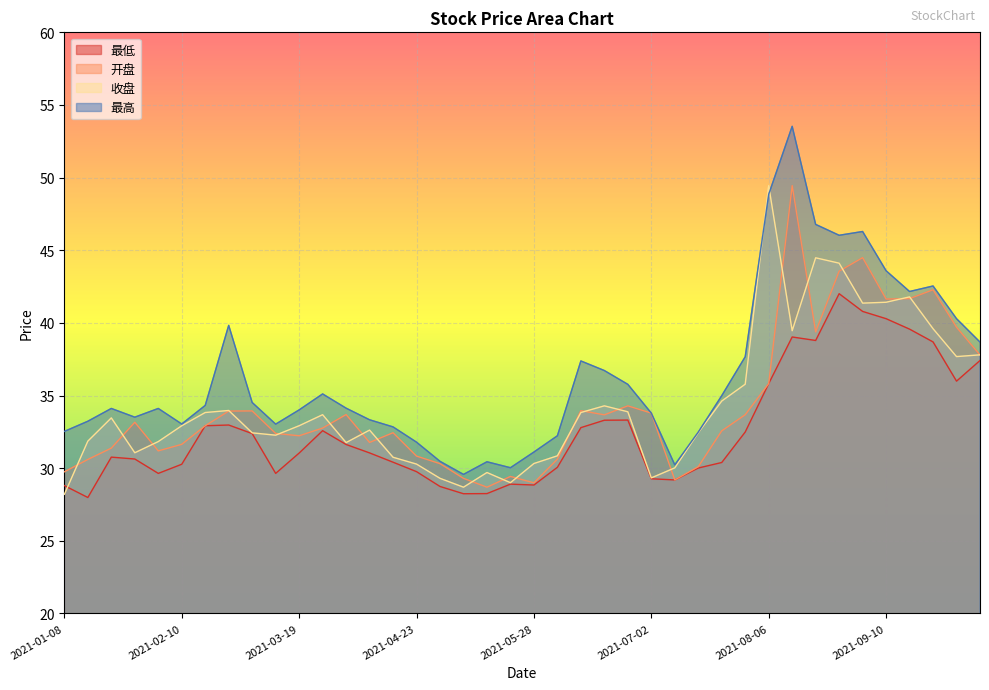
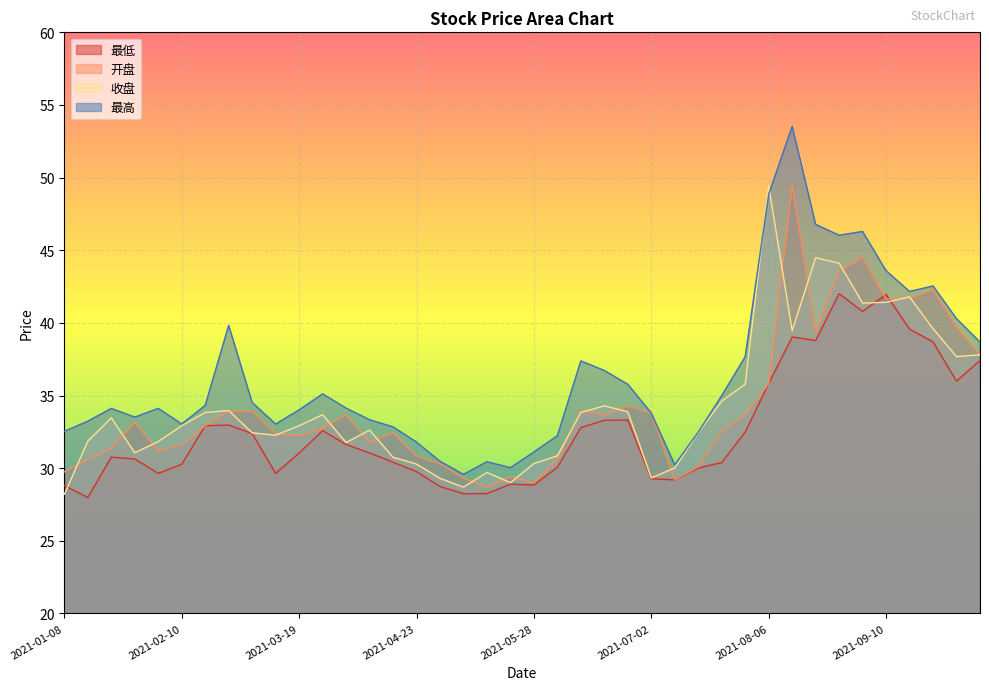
最低, 2021-09-10: 40.3 -> 42.0
